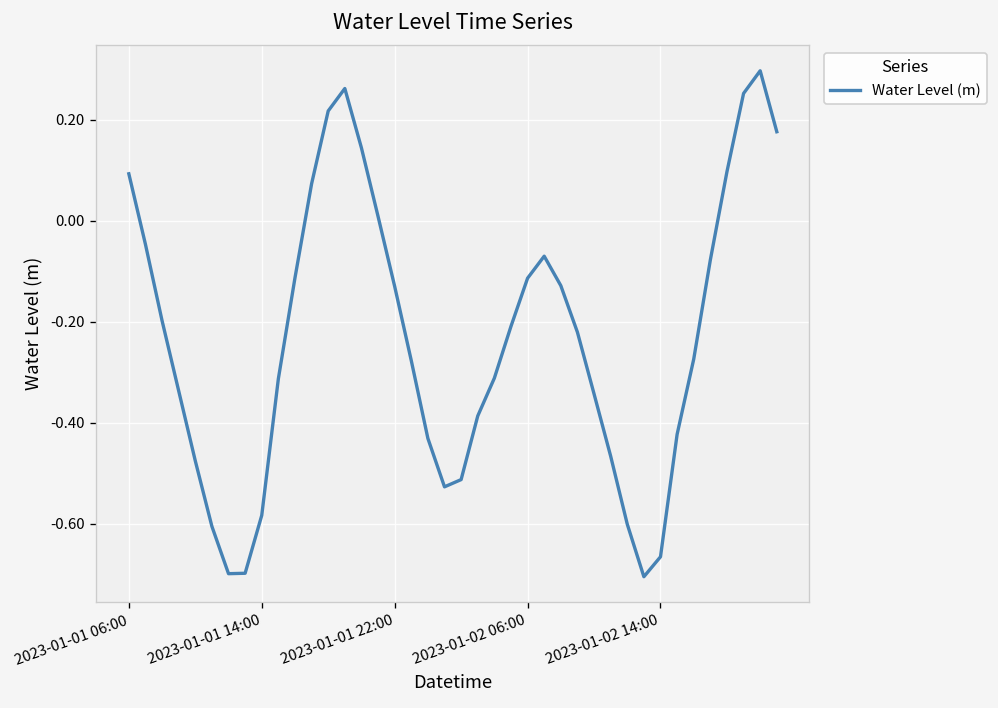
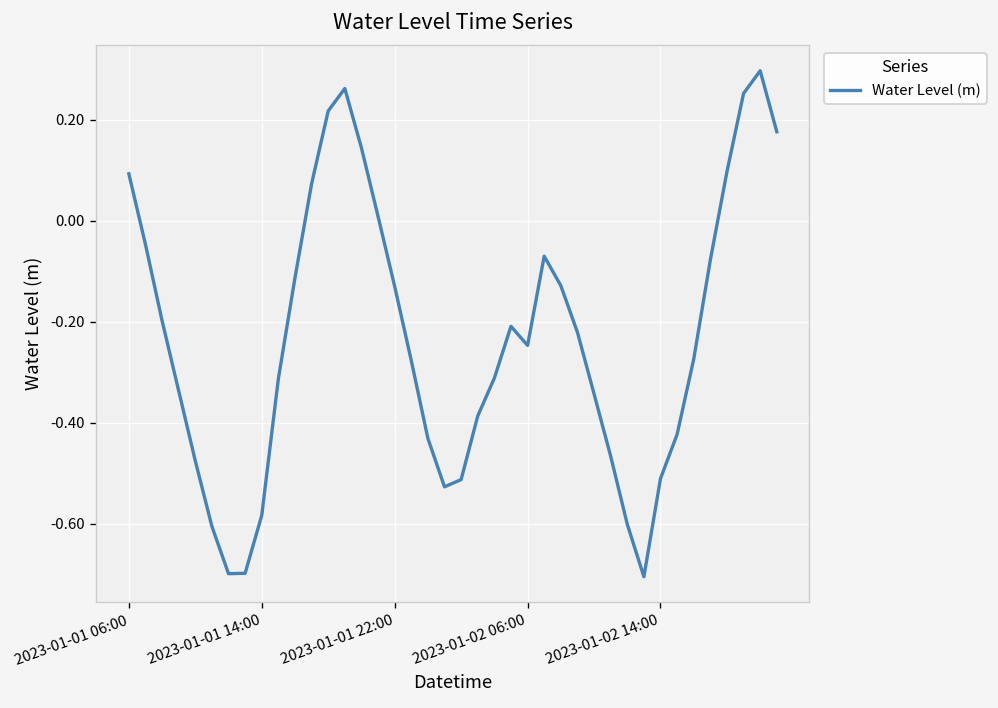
2023-01-02 06:00: -0.11 -> -0.25
2023-01-02 14:00: -0.67 -> -0.51
